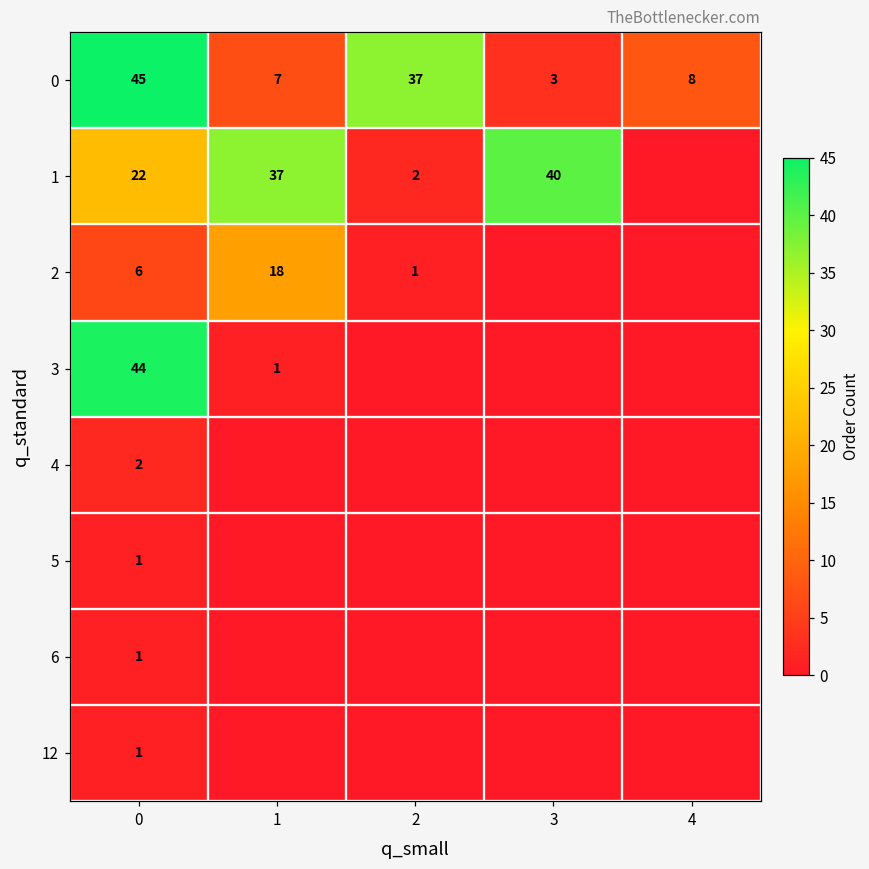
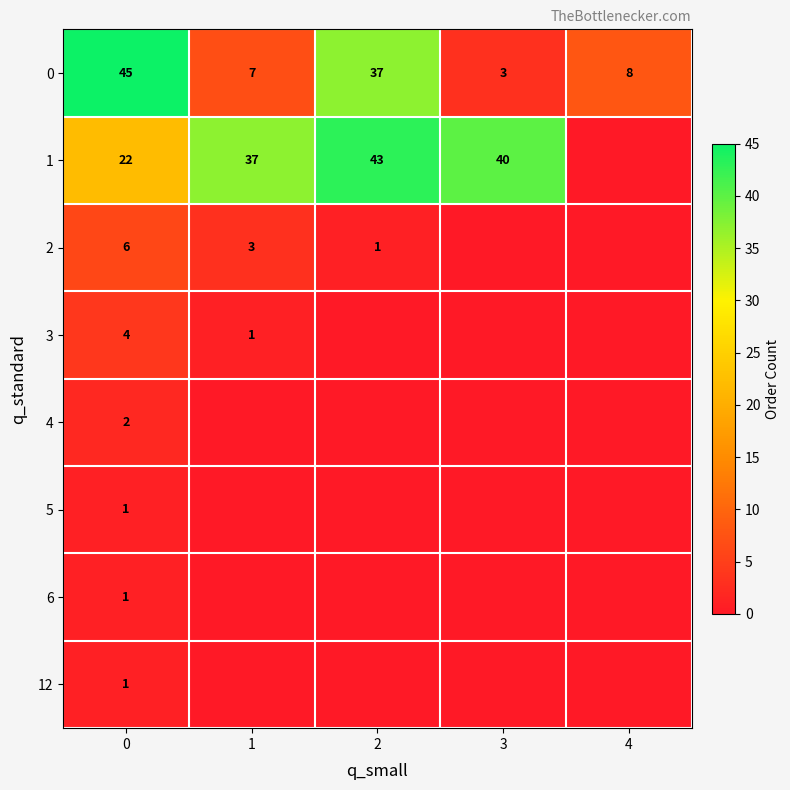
1, 2: 2 -> 43
2, 1: 18 -> 3
3, 0: 44 -> 4
